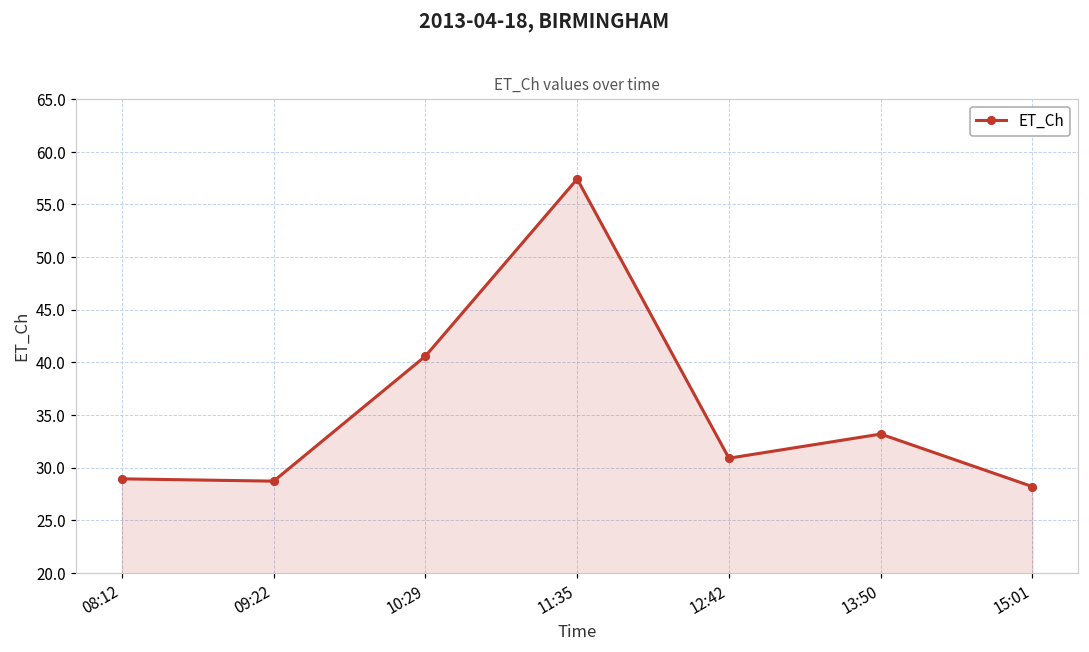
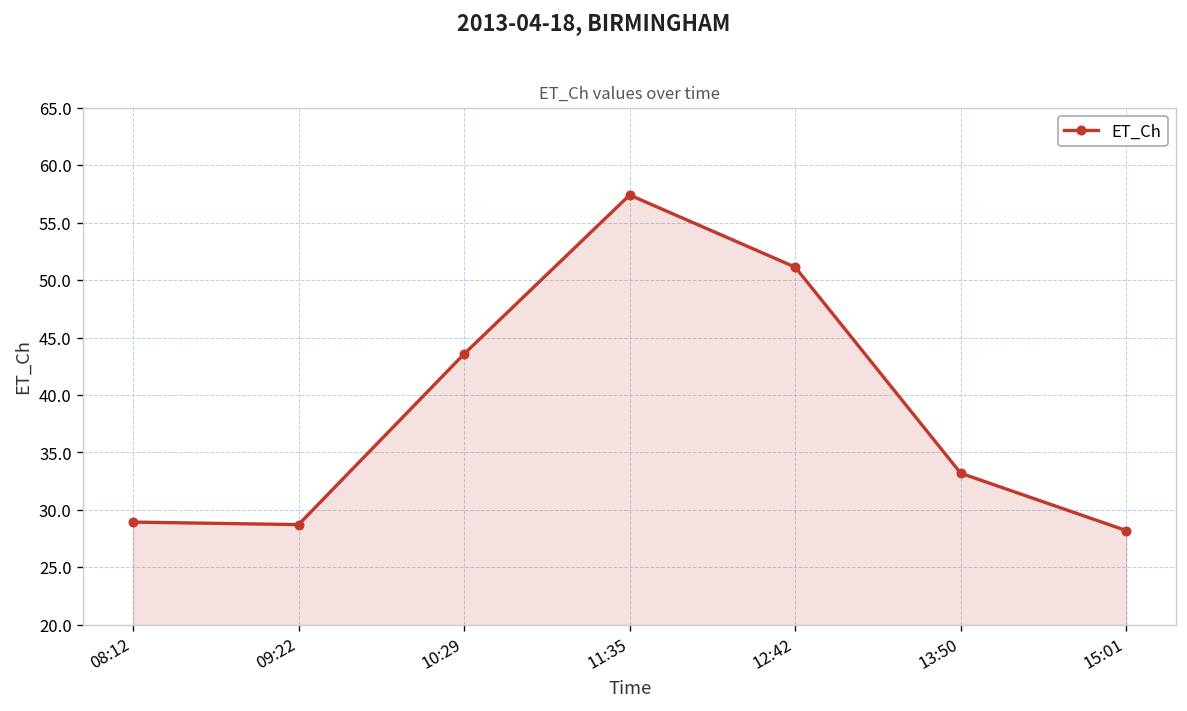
10:29: 41 -> 44
12:42: 31 -> 51
